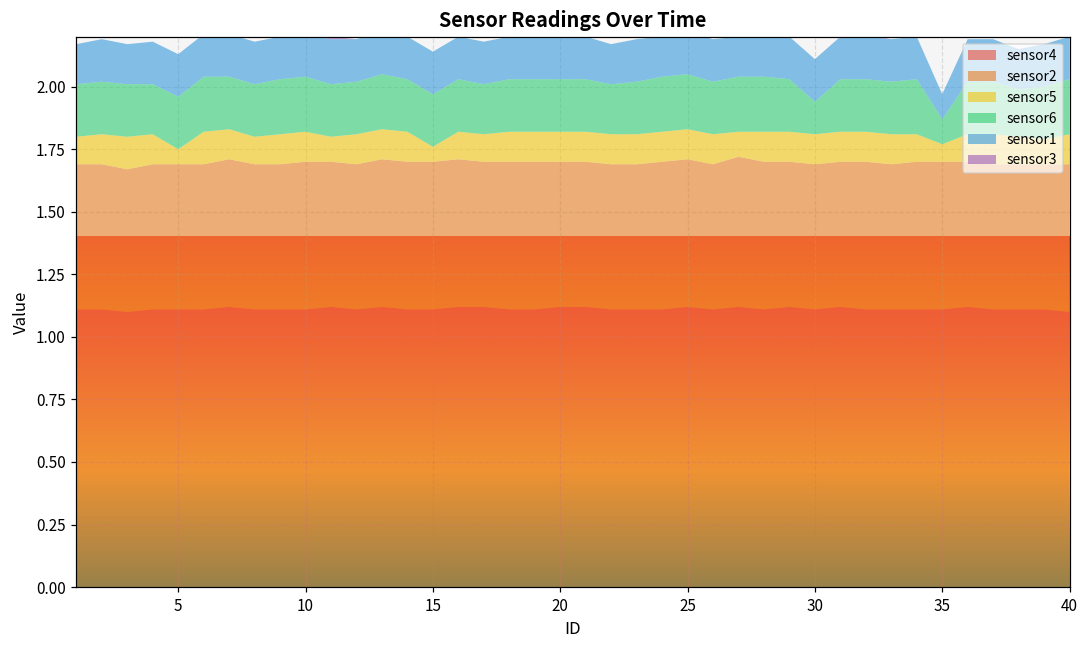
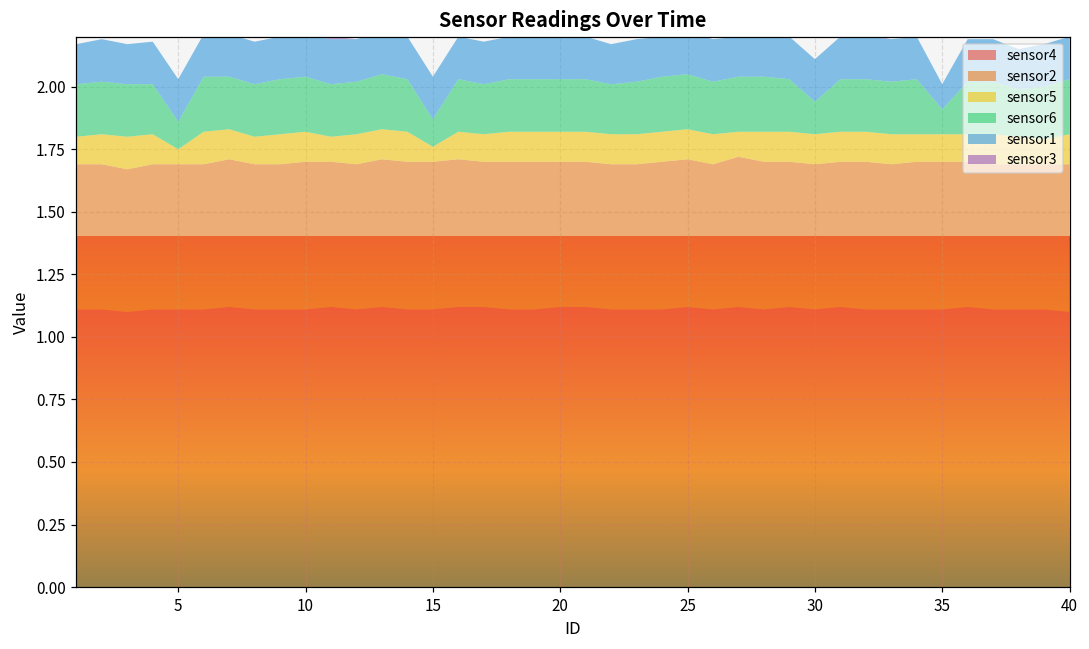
sensor6, 5: 0.21 -> 0.11
sensor6, 15: 0.21 -> 0.11
sensor5, 35: 0.07 -> 0.11
